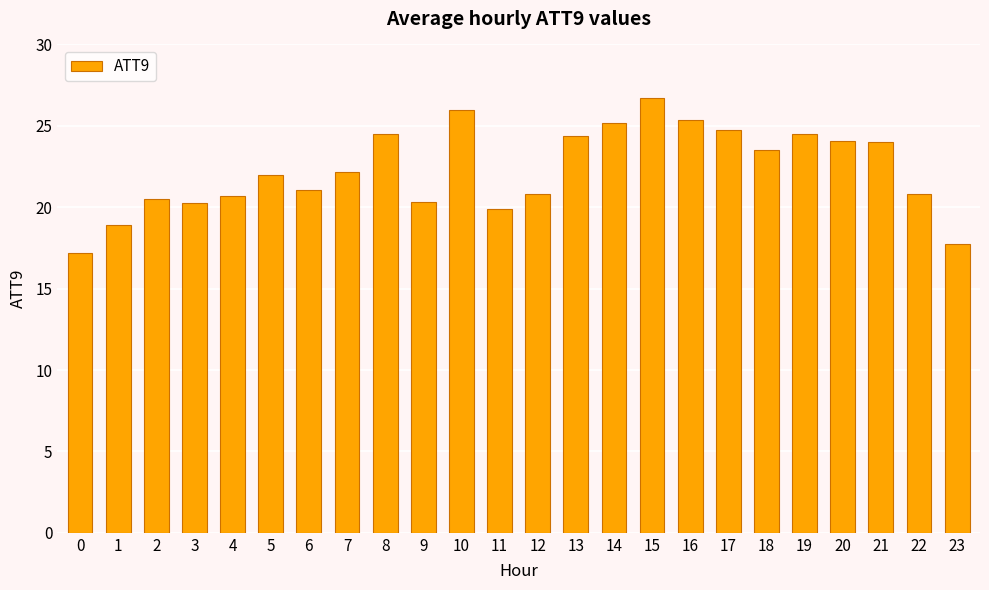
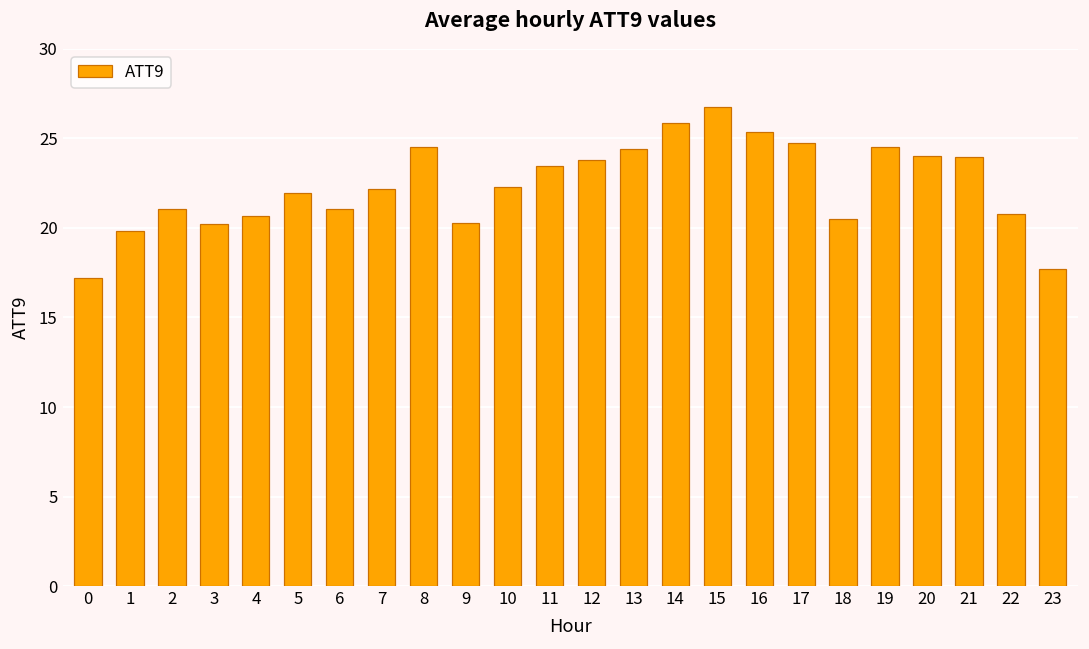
1: 18.9 -> 19.8
2: 20.5 -> 21.1
10: 26.0 -> 22.3
11: 19.9 -> 23.4
12: 20.8 -> 23.8
14: 25.2 -> 25.9
18: 23.5 -> 20.5
